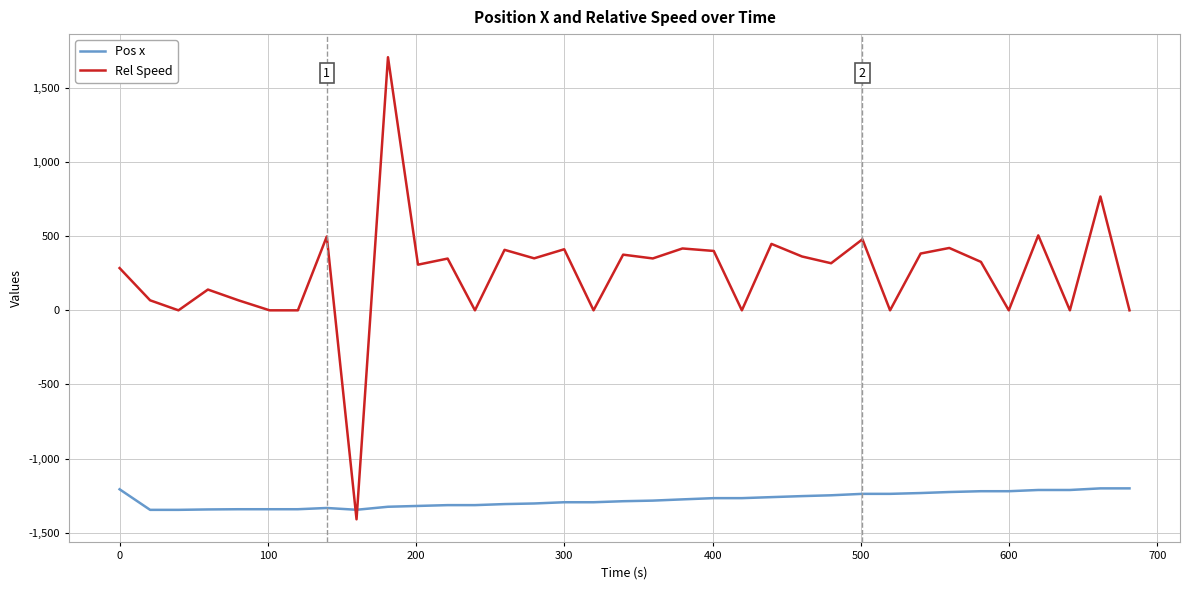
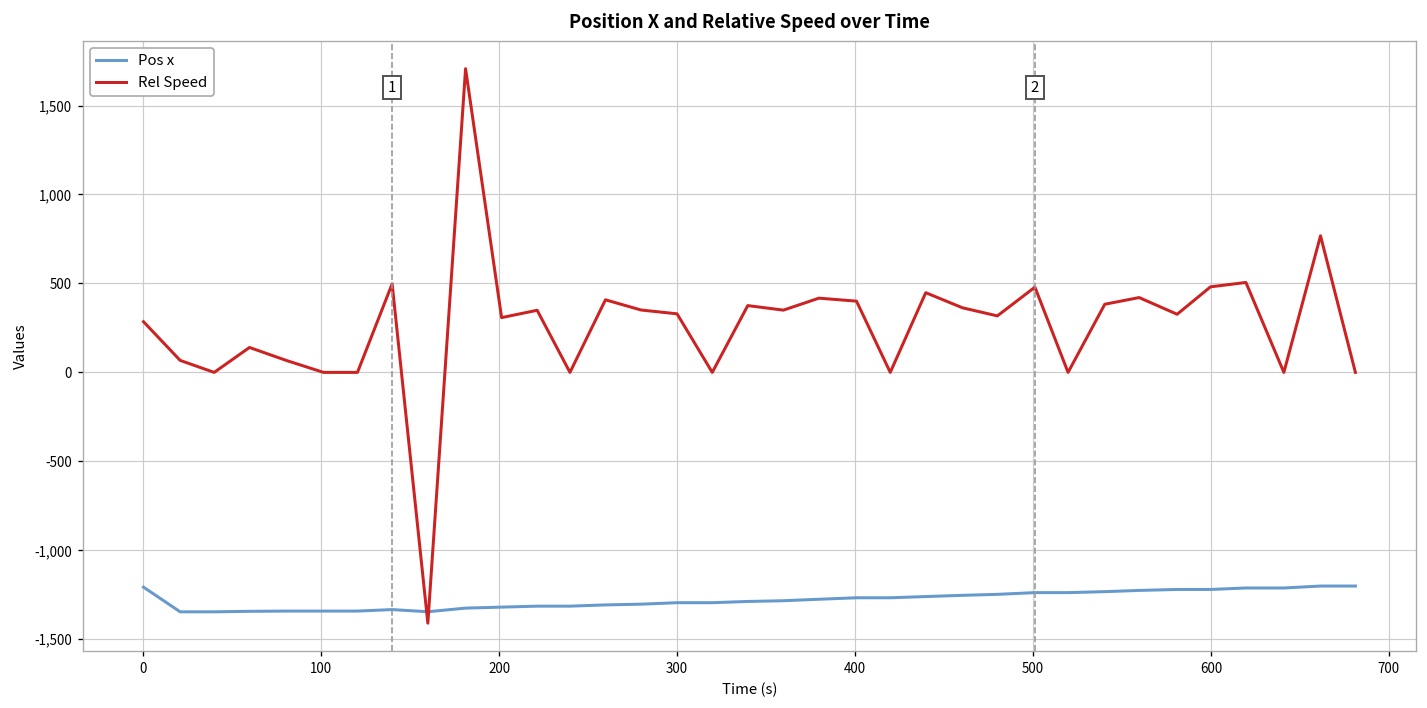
Rel Speed, 300: 410 -> 330
Rel Speed, 600: 0 -> 480
